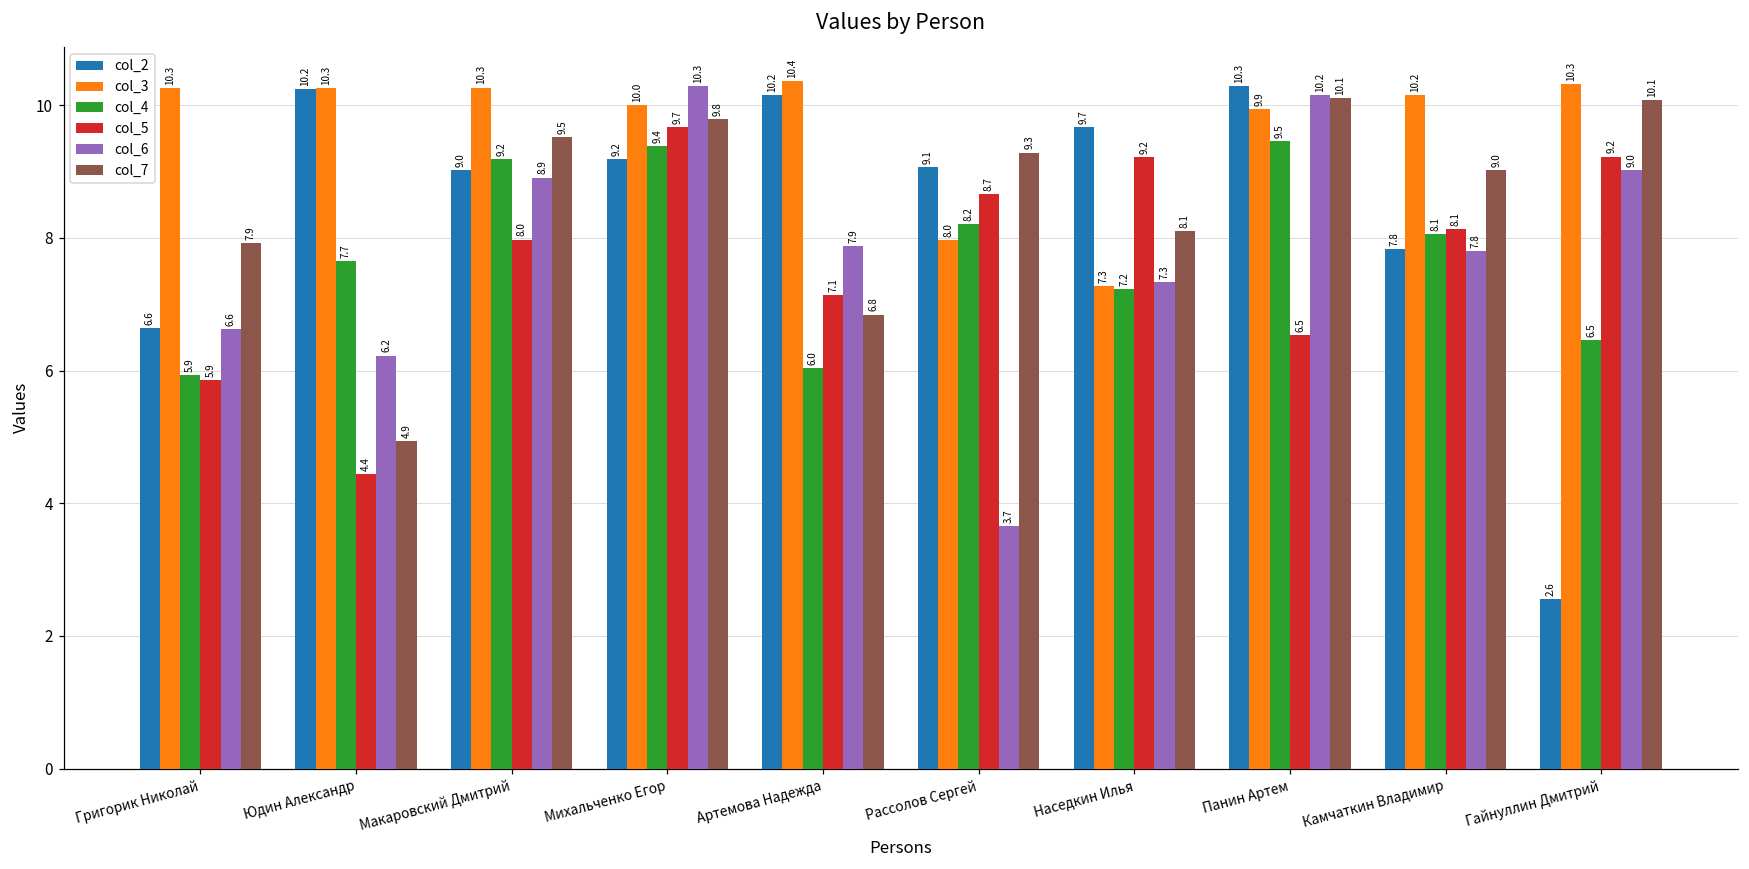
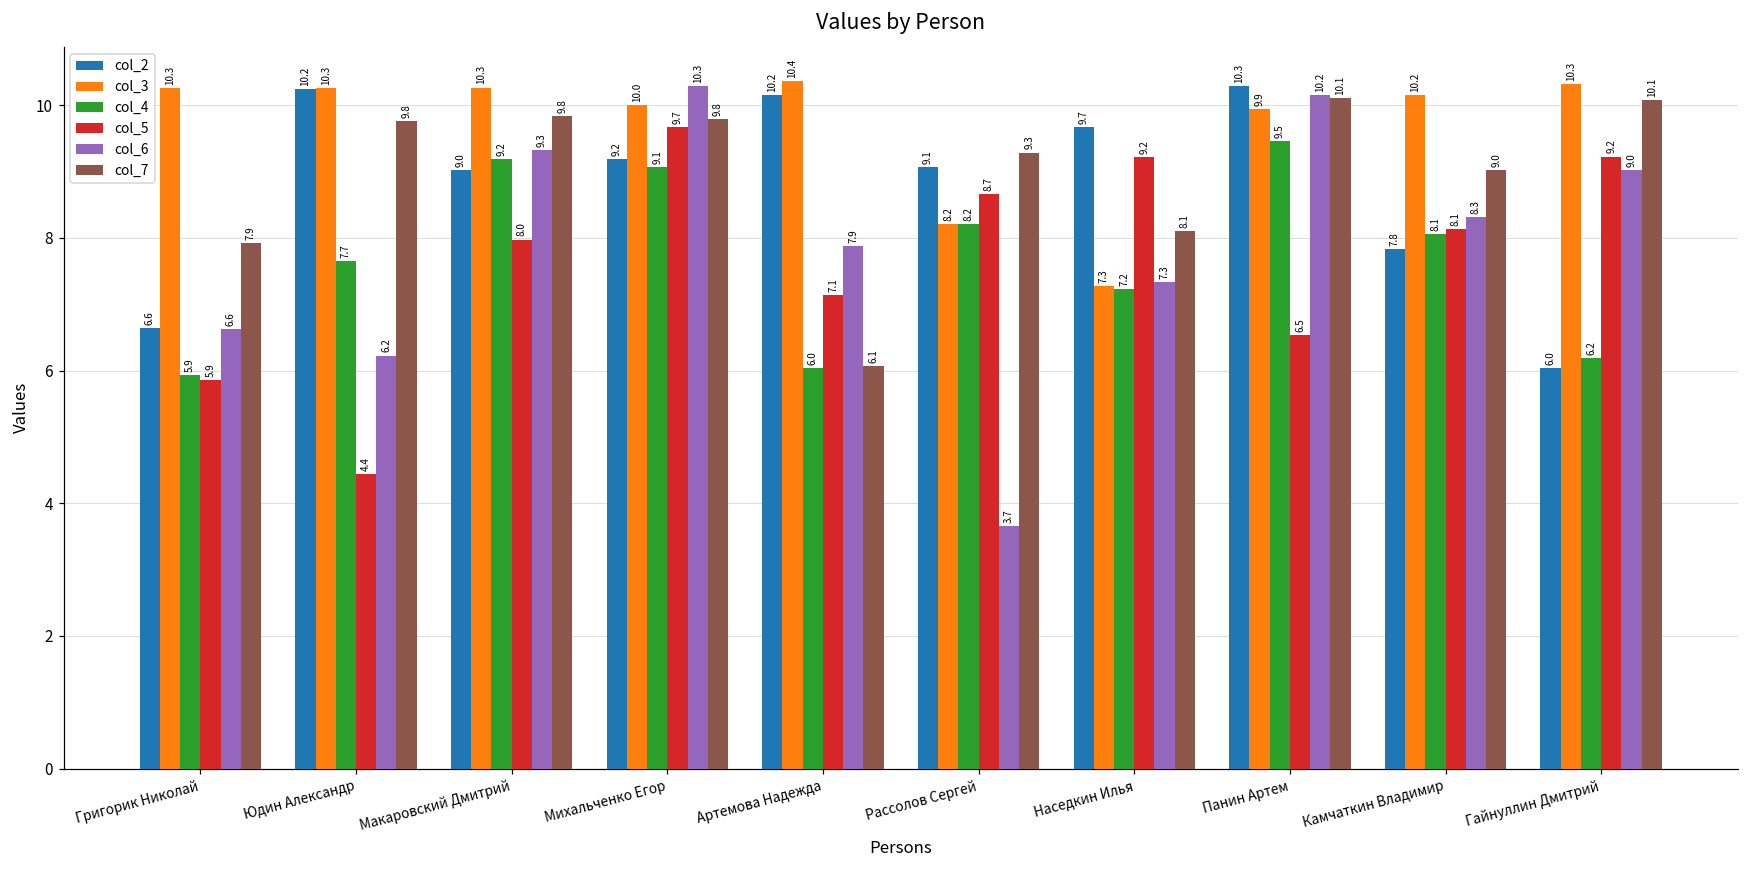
col_7, Юдин Александр: 4.9 -> 9.8
col_6, Макаровский Дмитрий: 8.9 -> 9.3
col_7, Макаровский Дмитрий: 9.5 -> 9.8
col_4, Михальченко Егор: 9.4 -> 9.1
col_7, Артемова Надежда: 6.8 -> 6.1
col_3, Рассолов Сергей: 8.0 -> 8.2
col_6, Камчаткин Владимир: 7.8 -> 8.3
col_2, Гайнуллин Дмитрий: 2.6 -> 6.0
col_4, Гайнуллин Дмитрий: 6.5 -> 6.2
